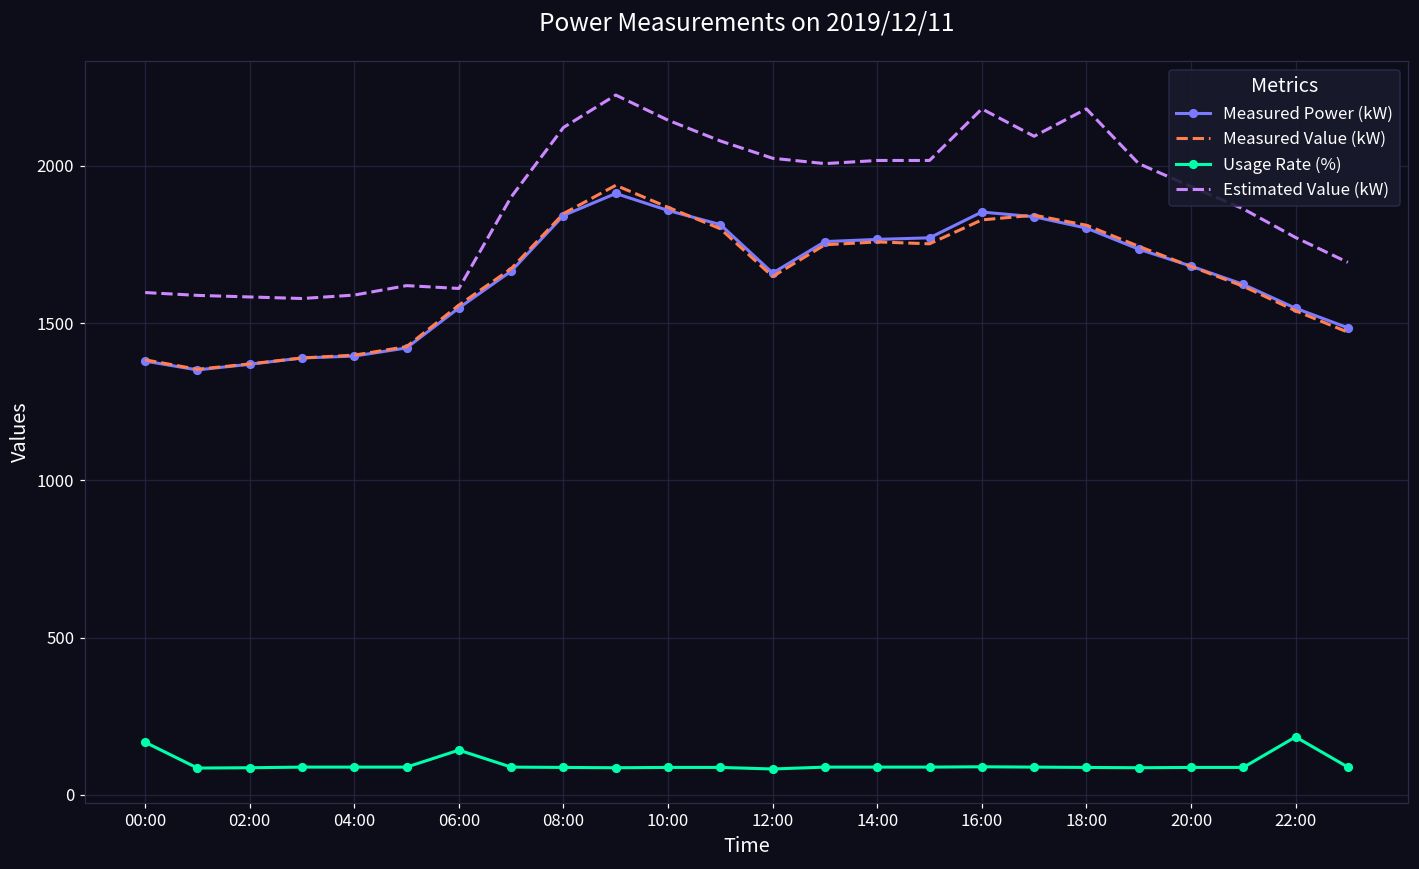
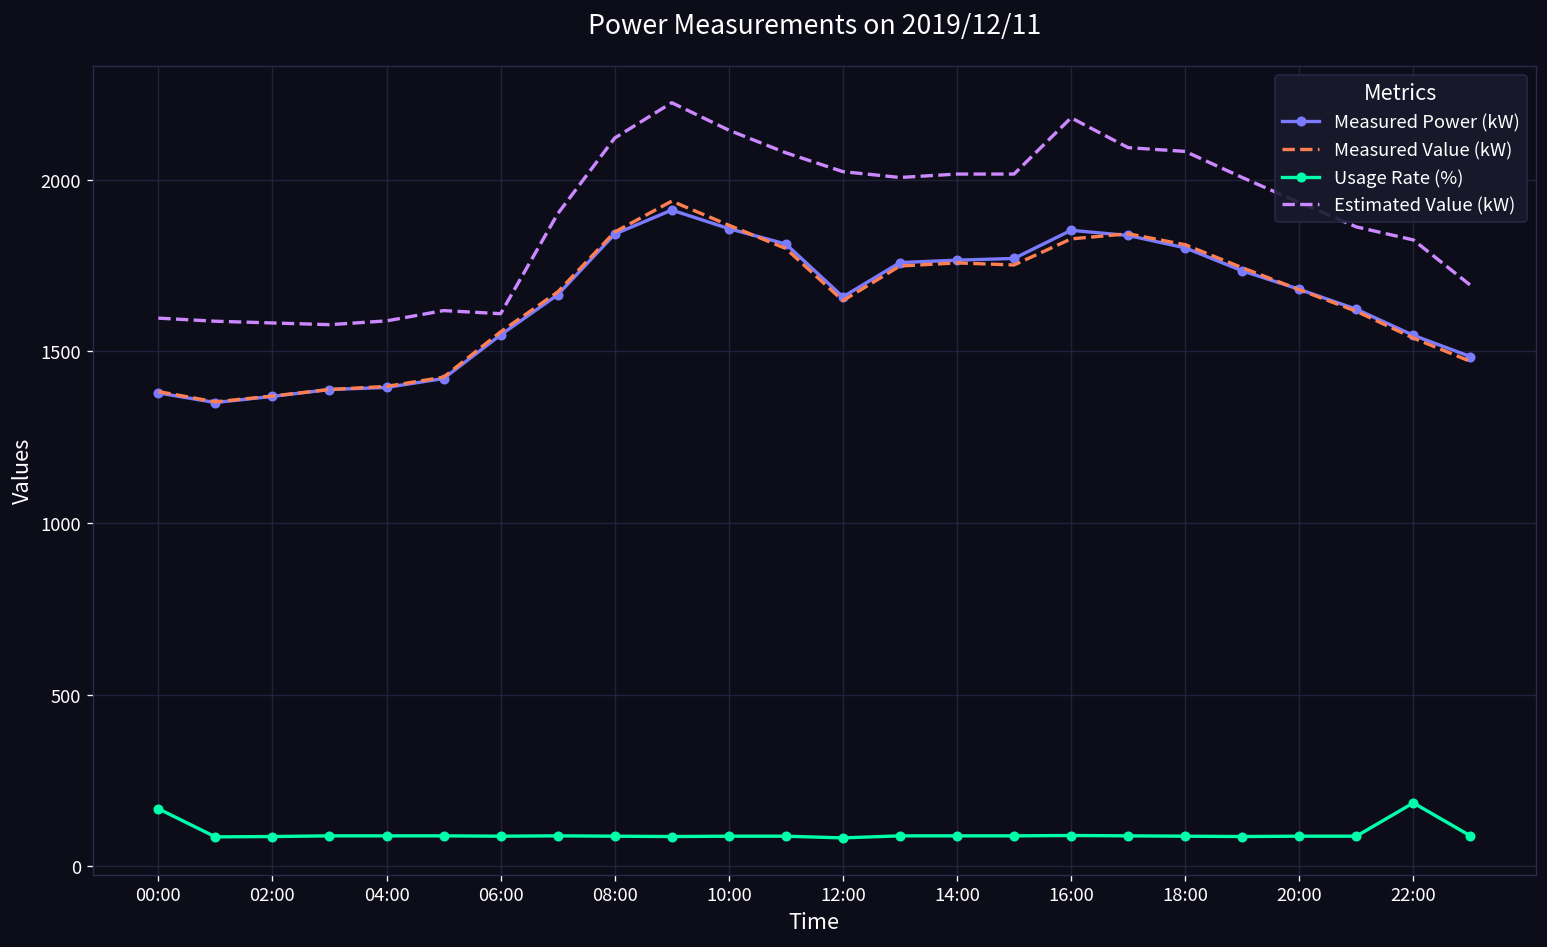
Usage Rate (%), 06:00: 140 -> 90
Estimated Value (kW), 18:00: 2180 -> 2080
Estimated Value (kW), 22:00: 1770 -> 1830
